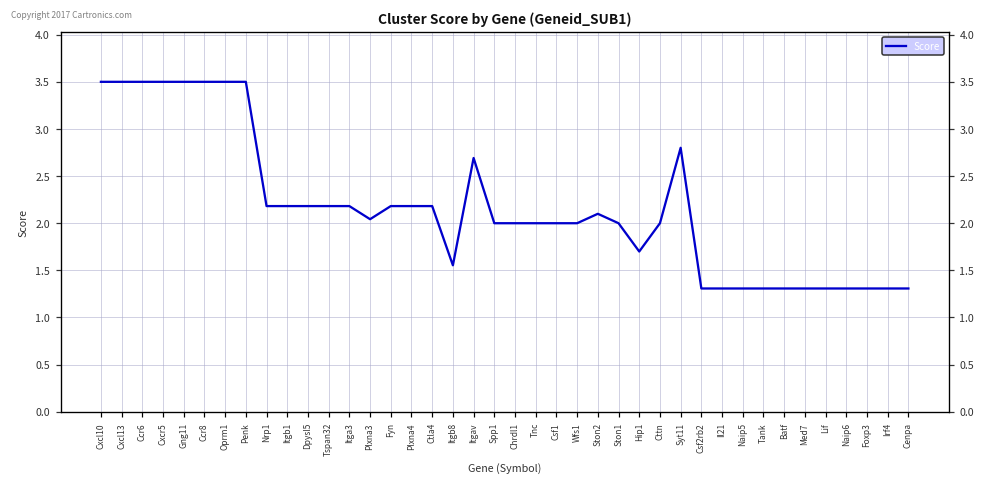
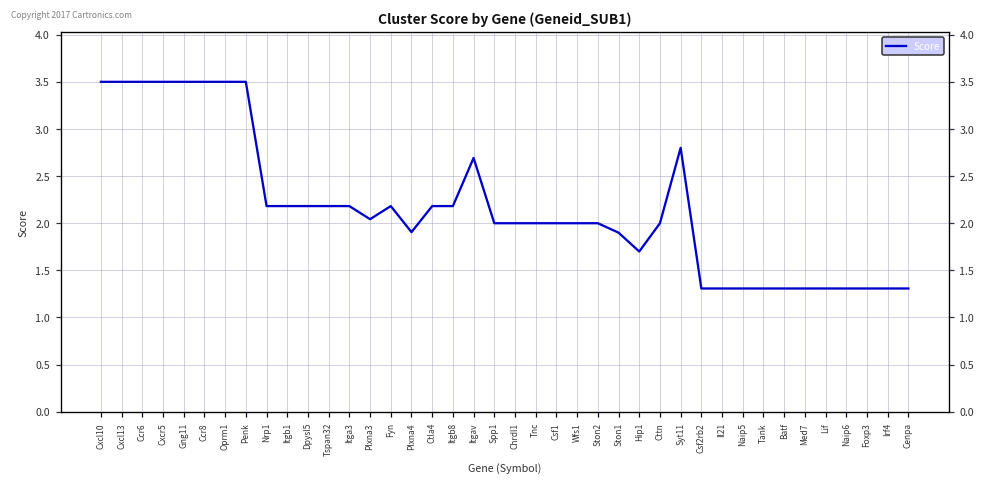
Plxna4: 2.2 -> 1.9
Itgb8: 1.6 -> 2.2
Ston2: 2.1 -> 2.0
Ston1: 2.0 -> 1.9
